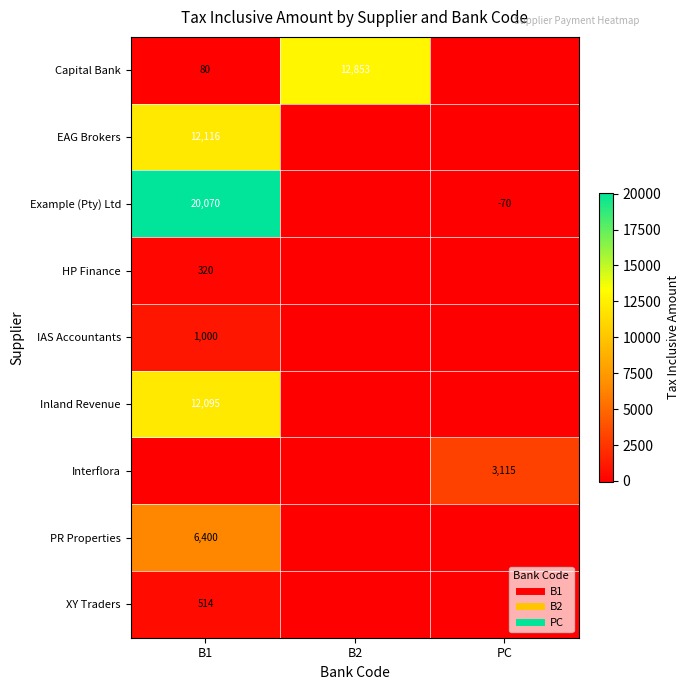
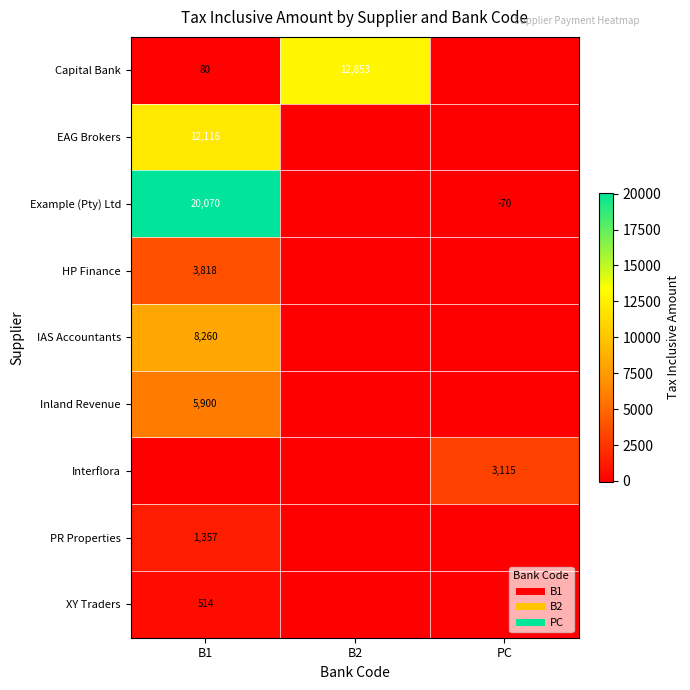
HP Finance, B1: 320 -> 3,818
IAS Accountants, B1: 1,000 -> 8,260
Inland Revenue, B1: 12,095 -> 5,900
PR Properties, B1: 6,400 -> 1,357
